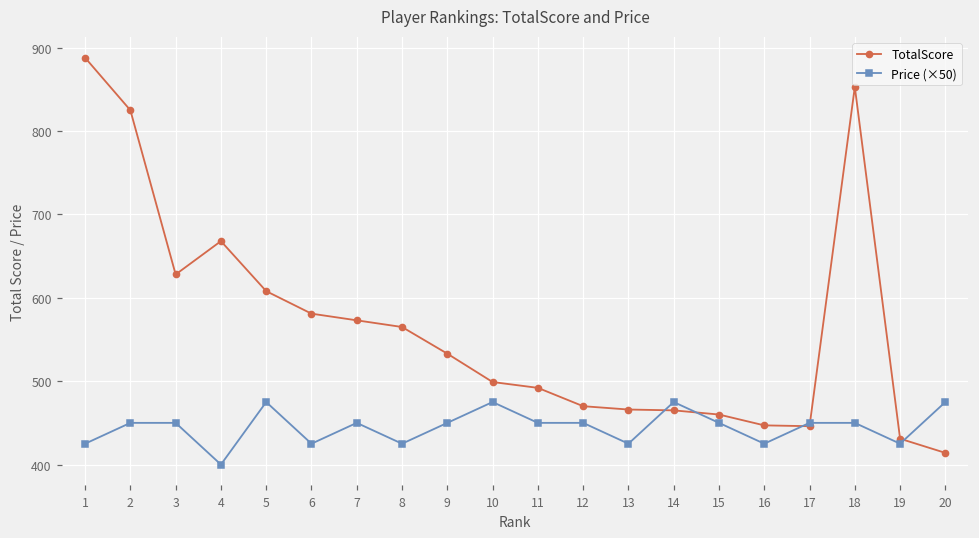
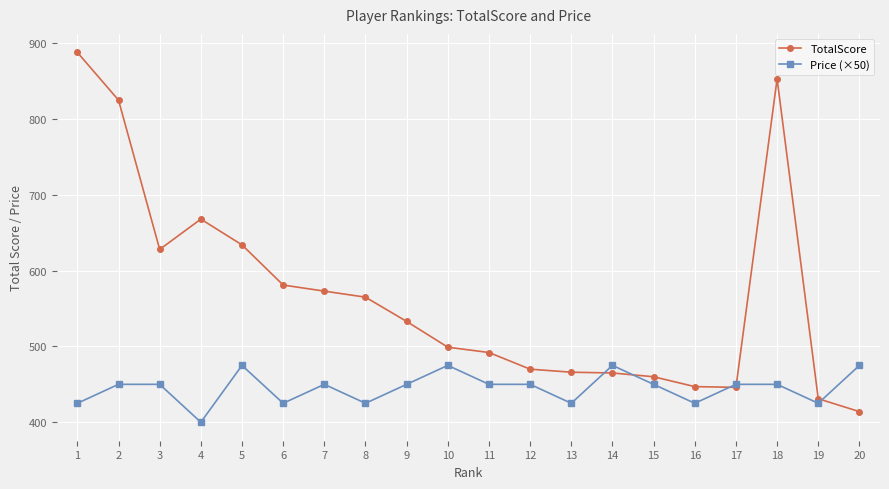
TotalScore, 5: 610 -> 630
